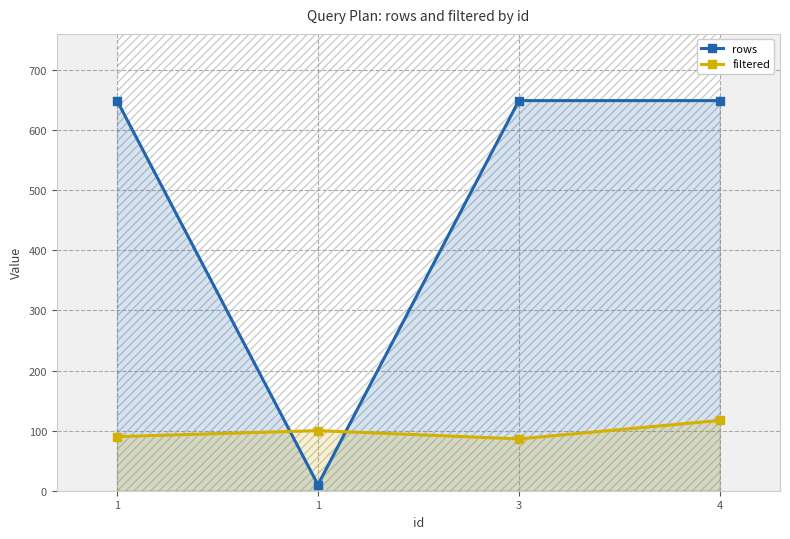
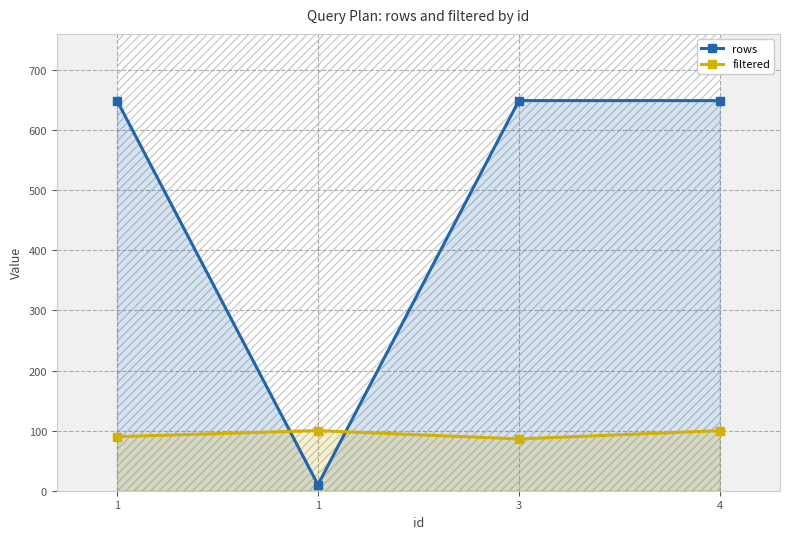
filtered, 4: 120 -> 100
